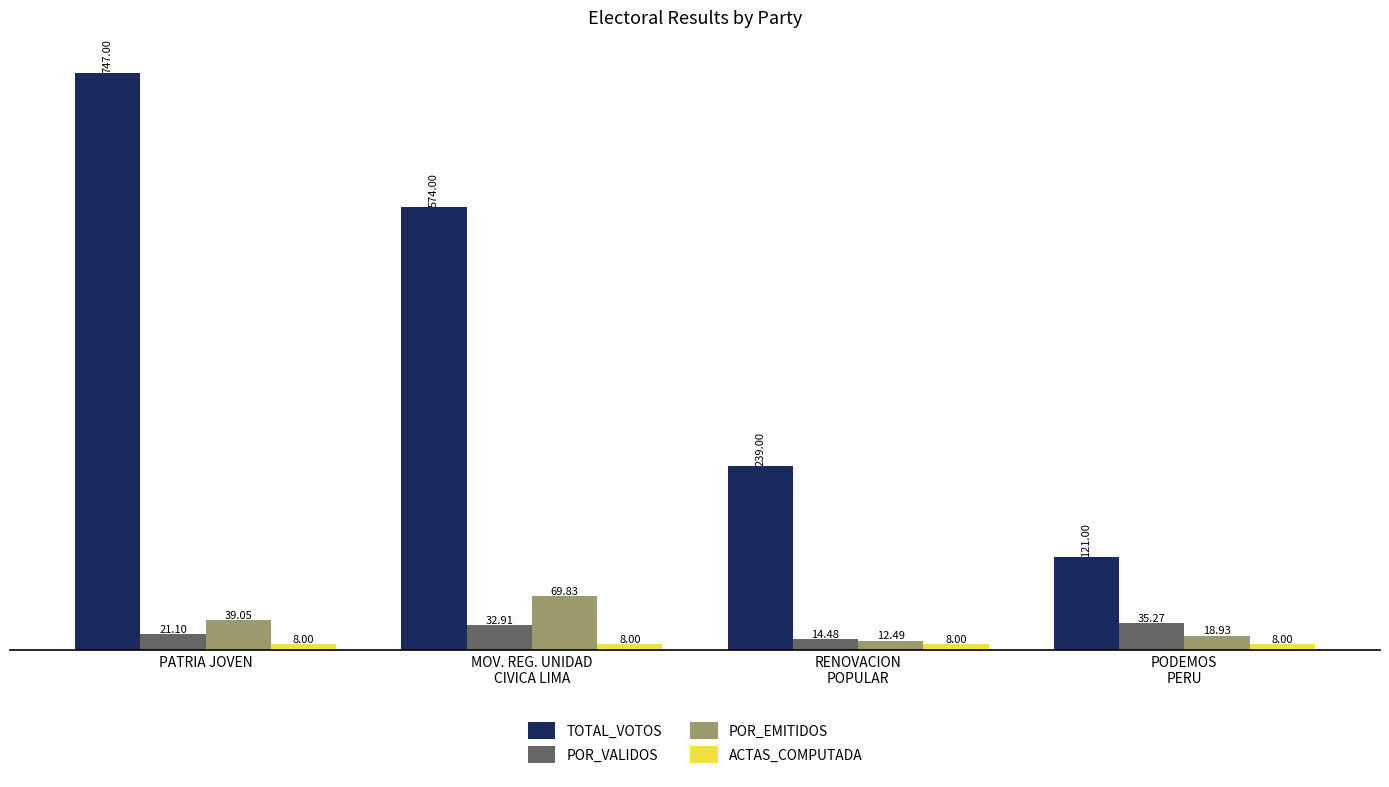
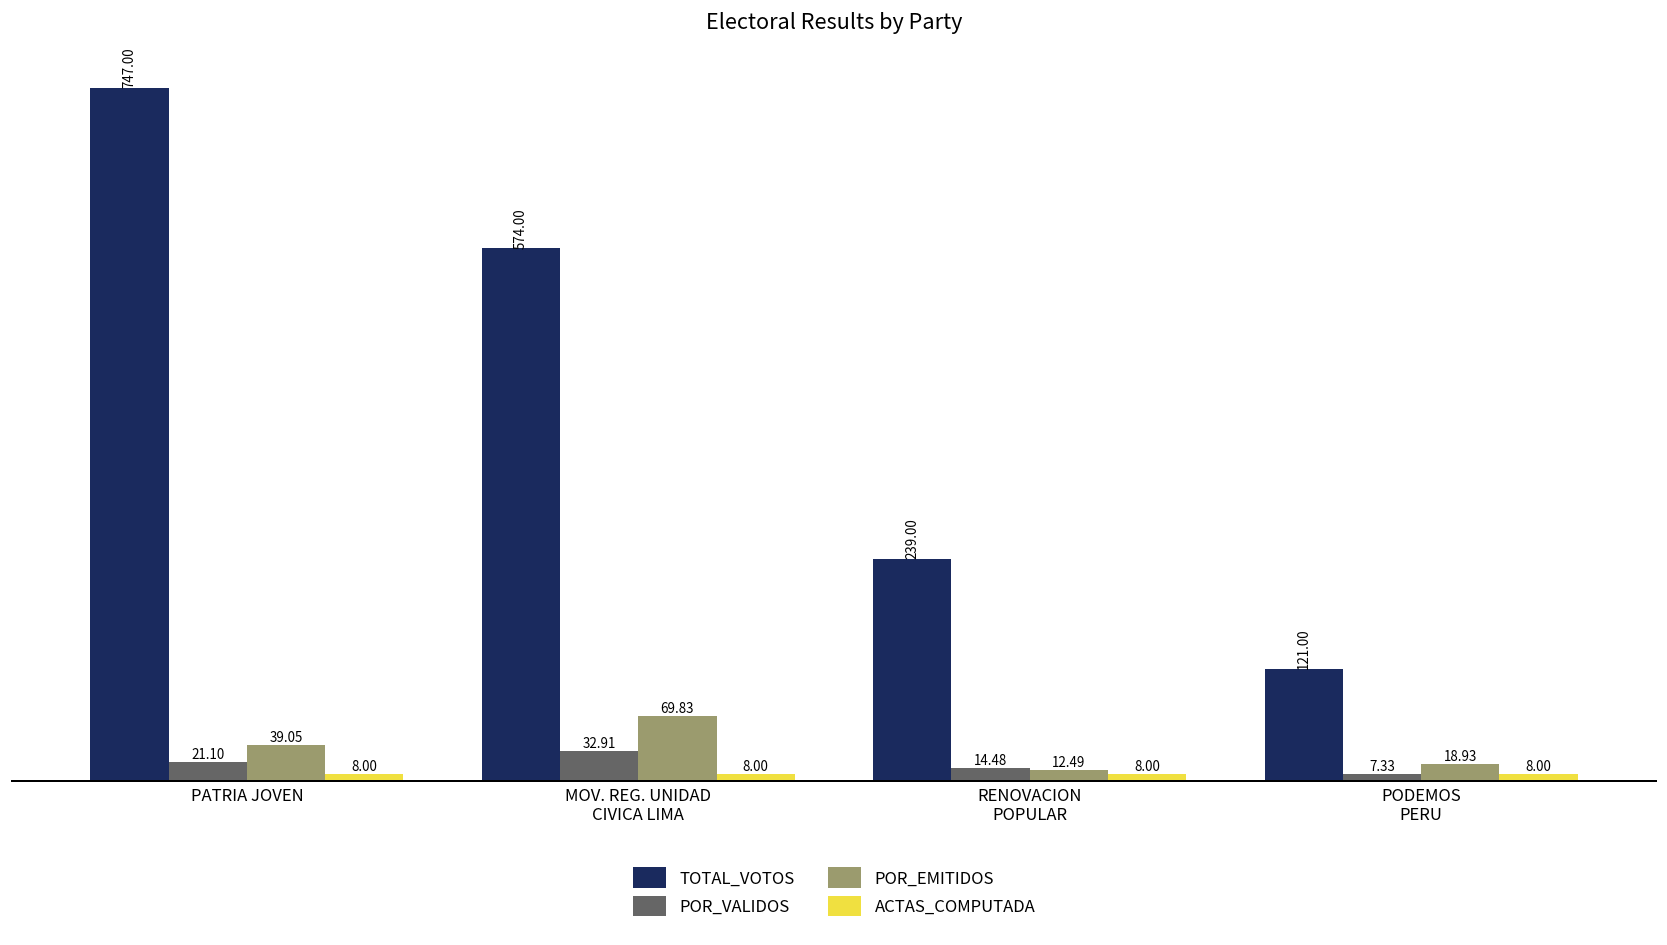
POR_VALIDOS, PODEMOS PERU: 35.27 -> 7.33
